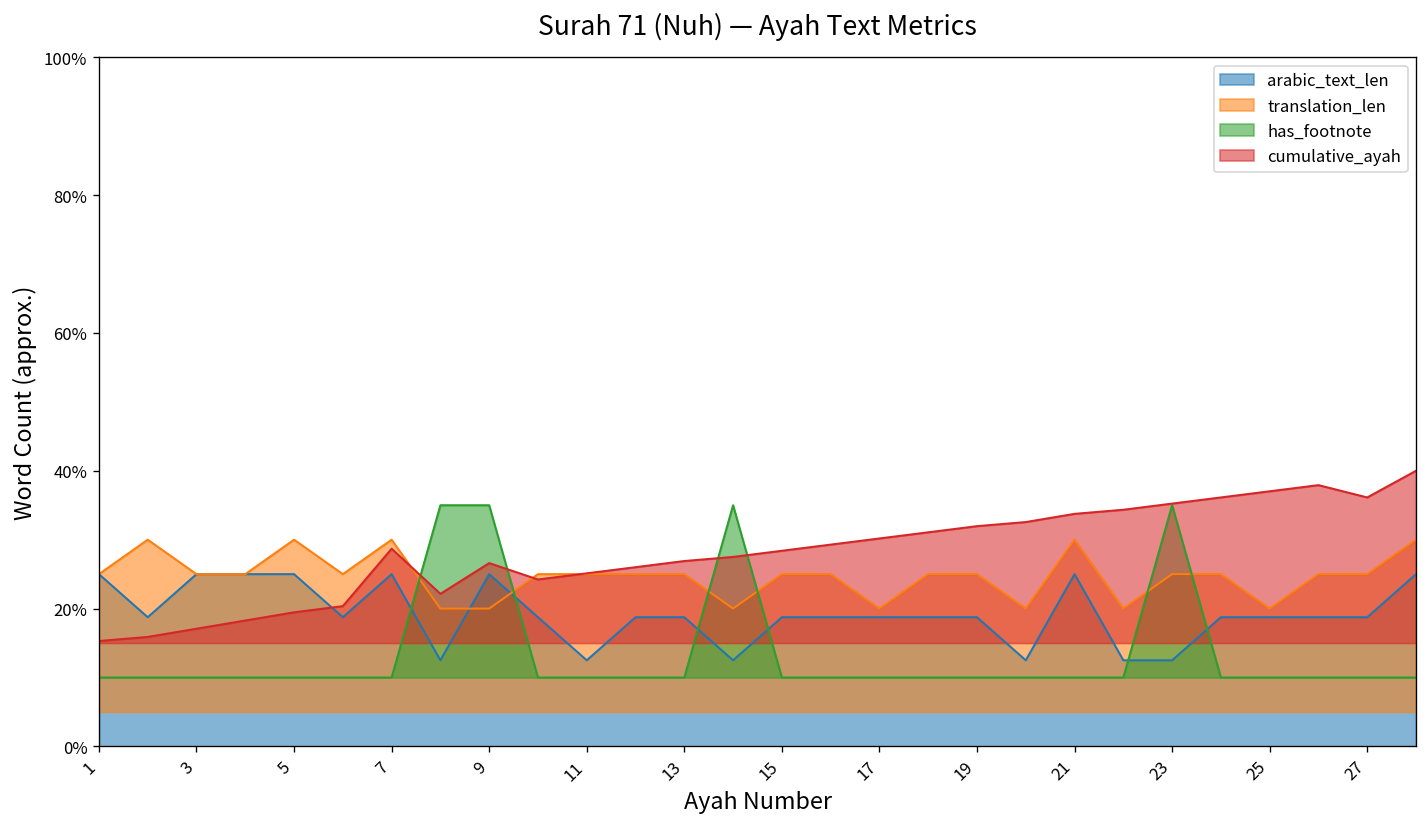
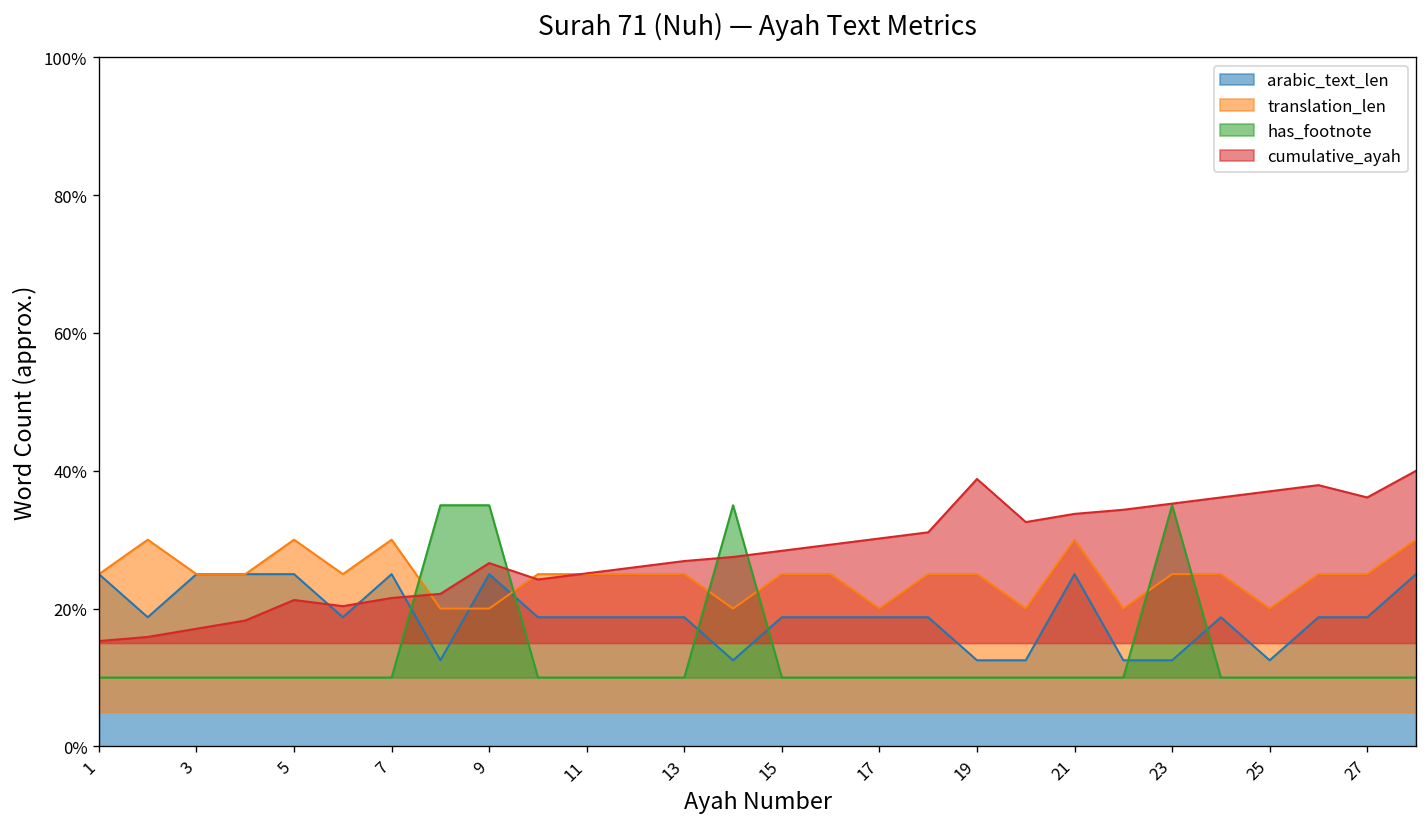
cumulative_ayah, 5: 19% -> 21%
cumulative_ayah, 7: 29% -> 22%
arabic_text_len, 11: 13% -> 19%
arabic_text_len, 19: 19% -> 13%
cumulative_ayah, 19: 32% -> 39%
arabic_text_len, 25: 19% -> 13%
